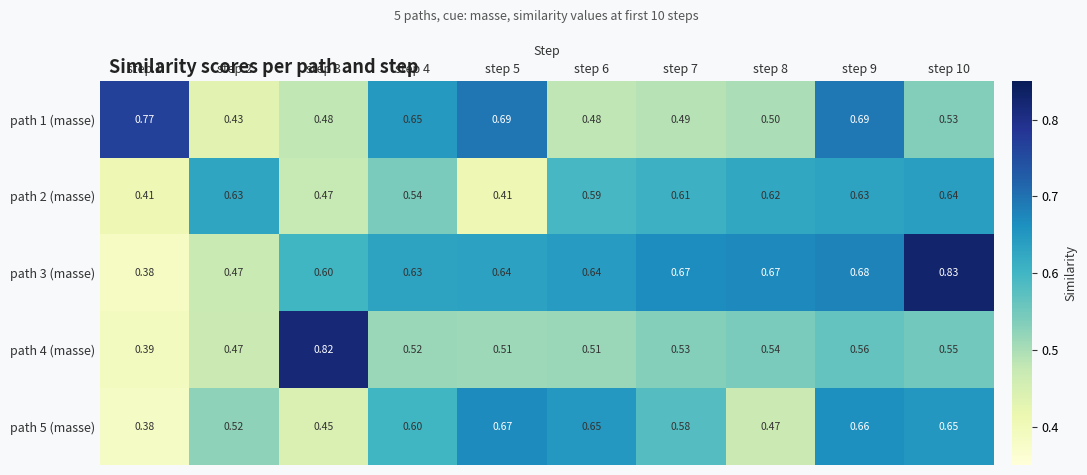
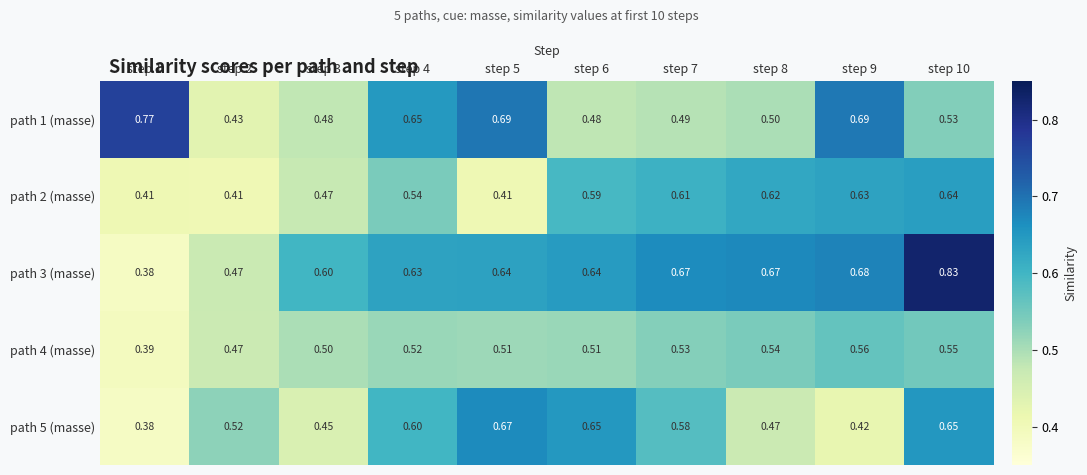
path 2 (masse), step 2: 0.63 -> 0.41
path 4 (masse), step 3: 0.82 -> 0.50
path 5 (masse), step 9: 0.66 -> 0.42
